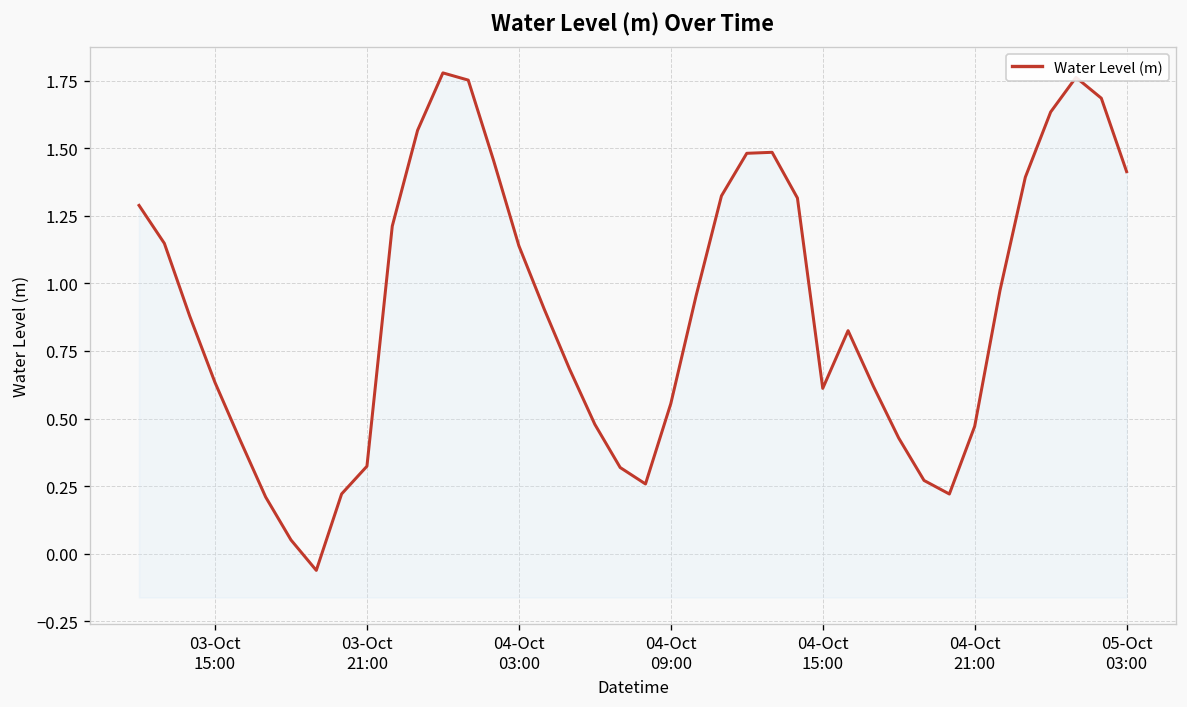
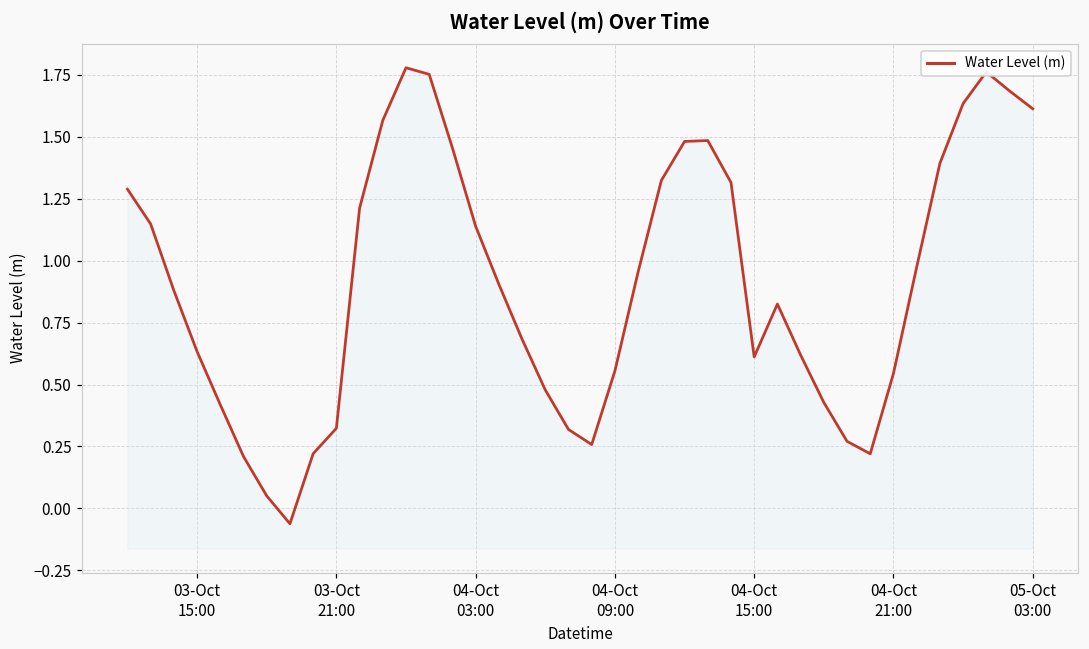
04-Oct 21:00: 0.47 -> 0.55
05-Oct 03:00: 1.41 -> 1.61
